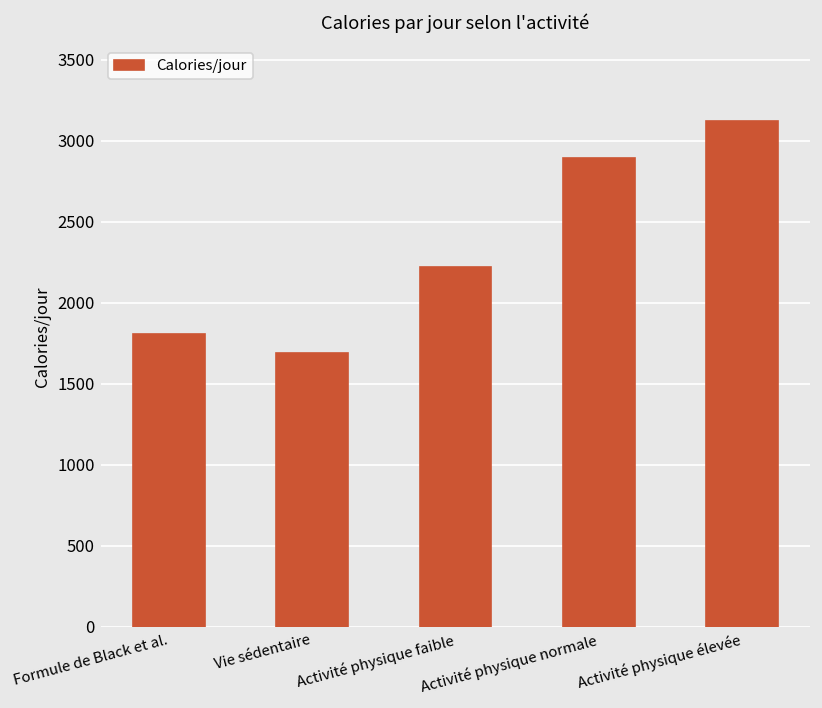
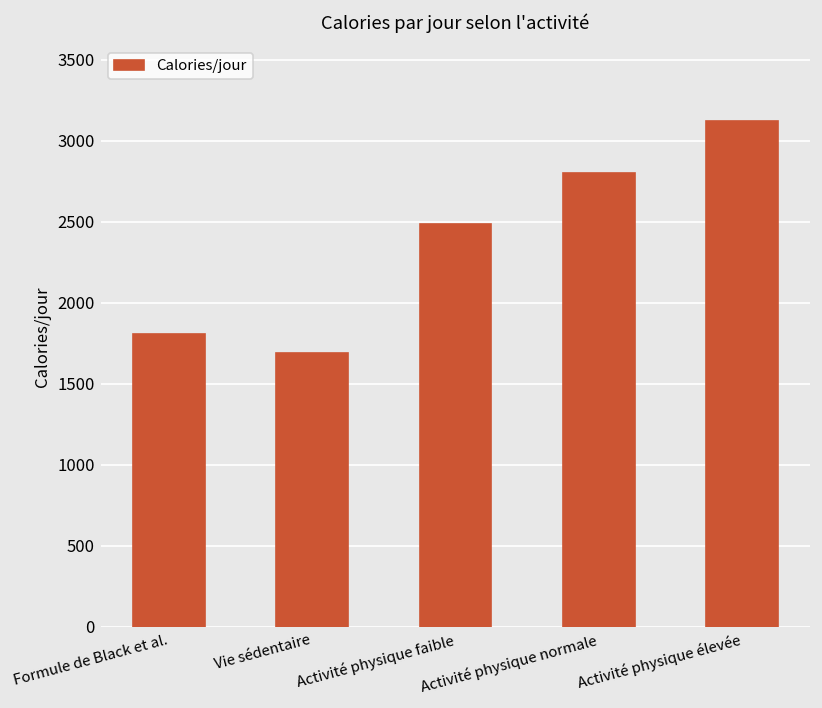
Activité physique faible: 2220 -> 2490
Activité physique normale: 2900 -> 2800
